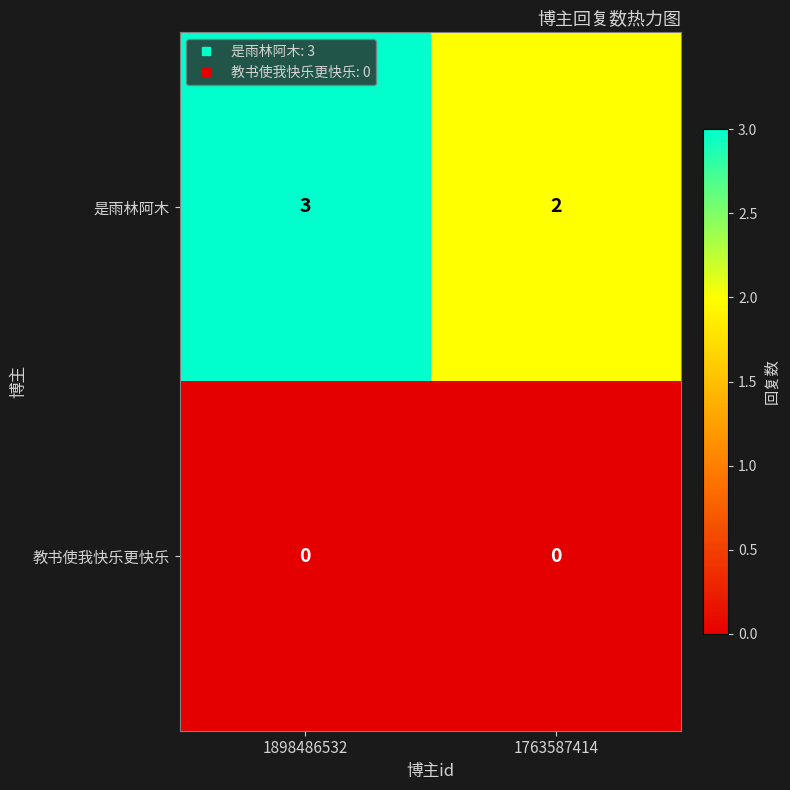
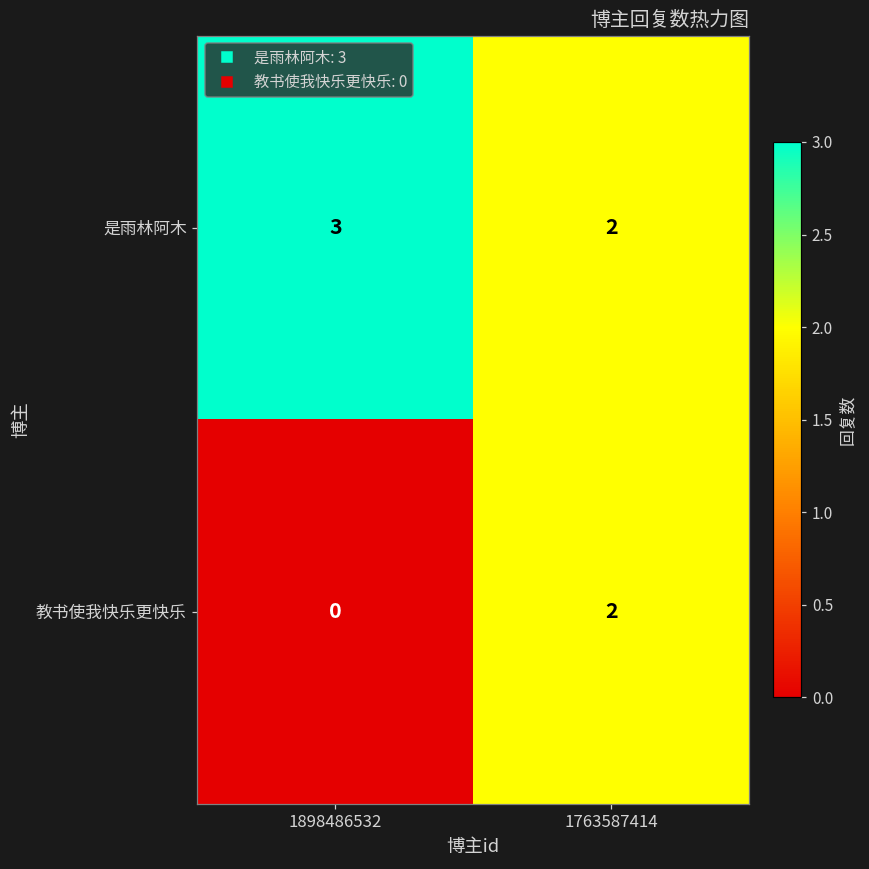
教书使我快乐更快乐, 1763587414: 0 -> 2
